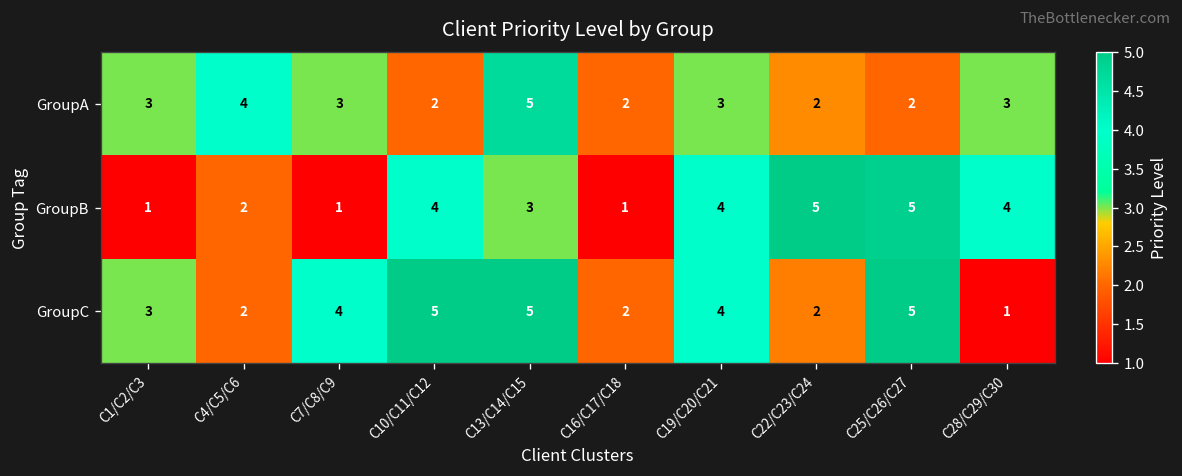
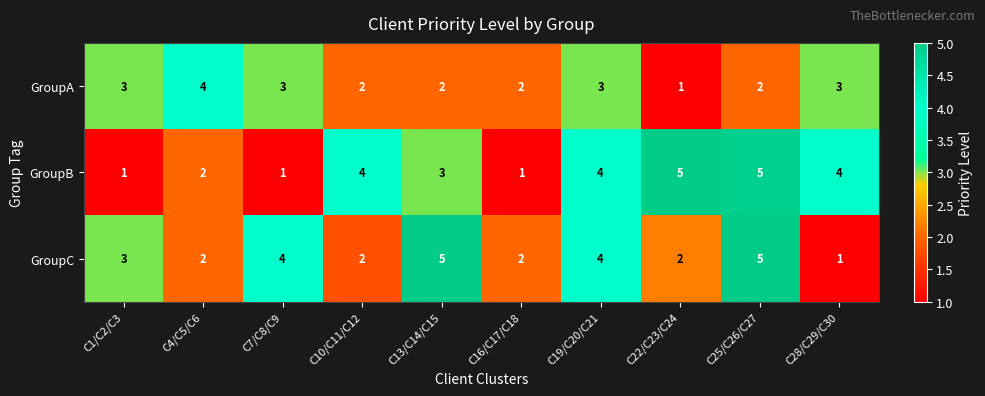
GroupA, C13/C14/C15: 5 -> 2
GroupA, C22/C23/C24: 2 -> 1
GroupC, C10/C11/C12: 5 -> 2
